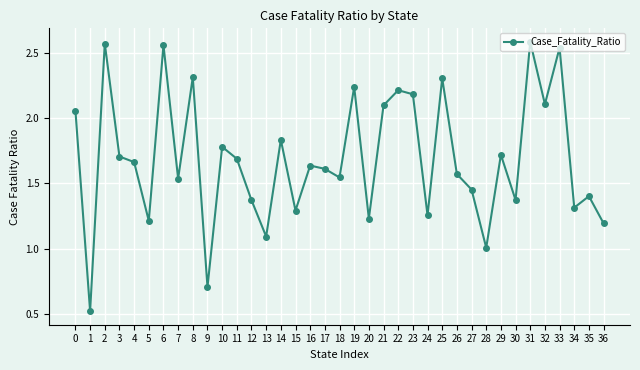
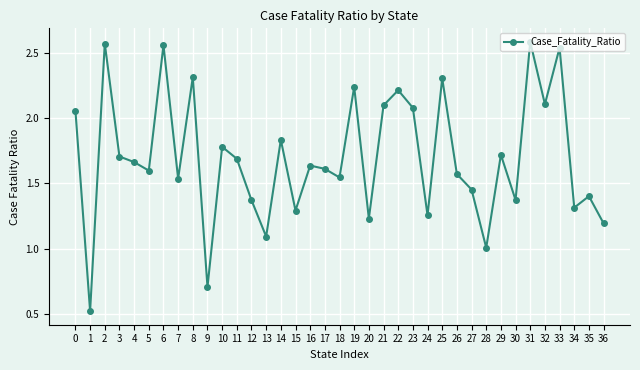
5: 1.21 -> 1.60
23: 2.18 -> 2.08
